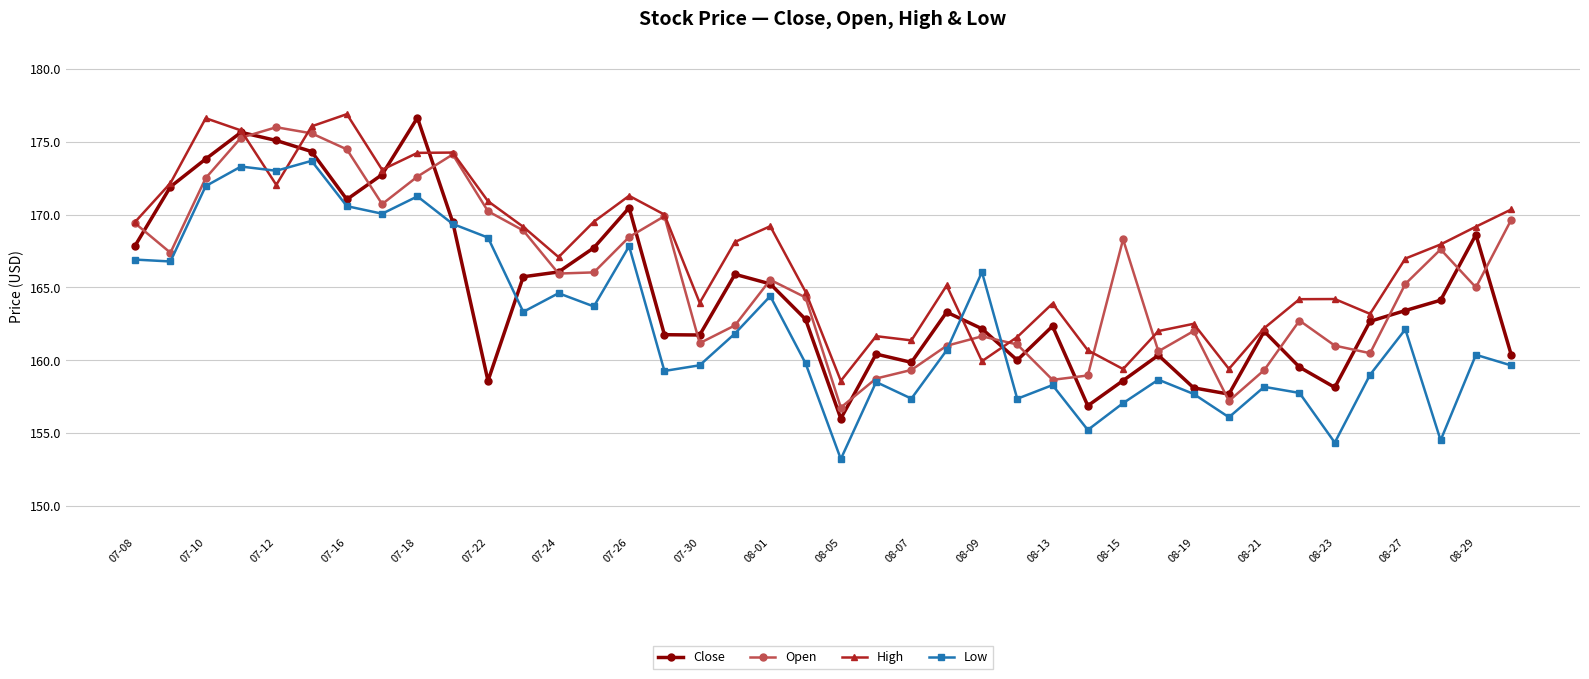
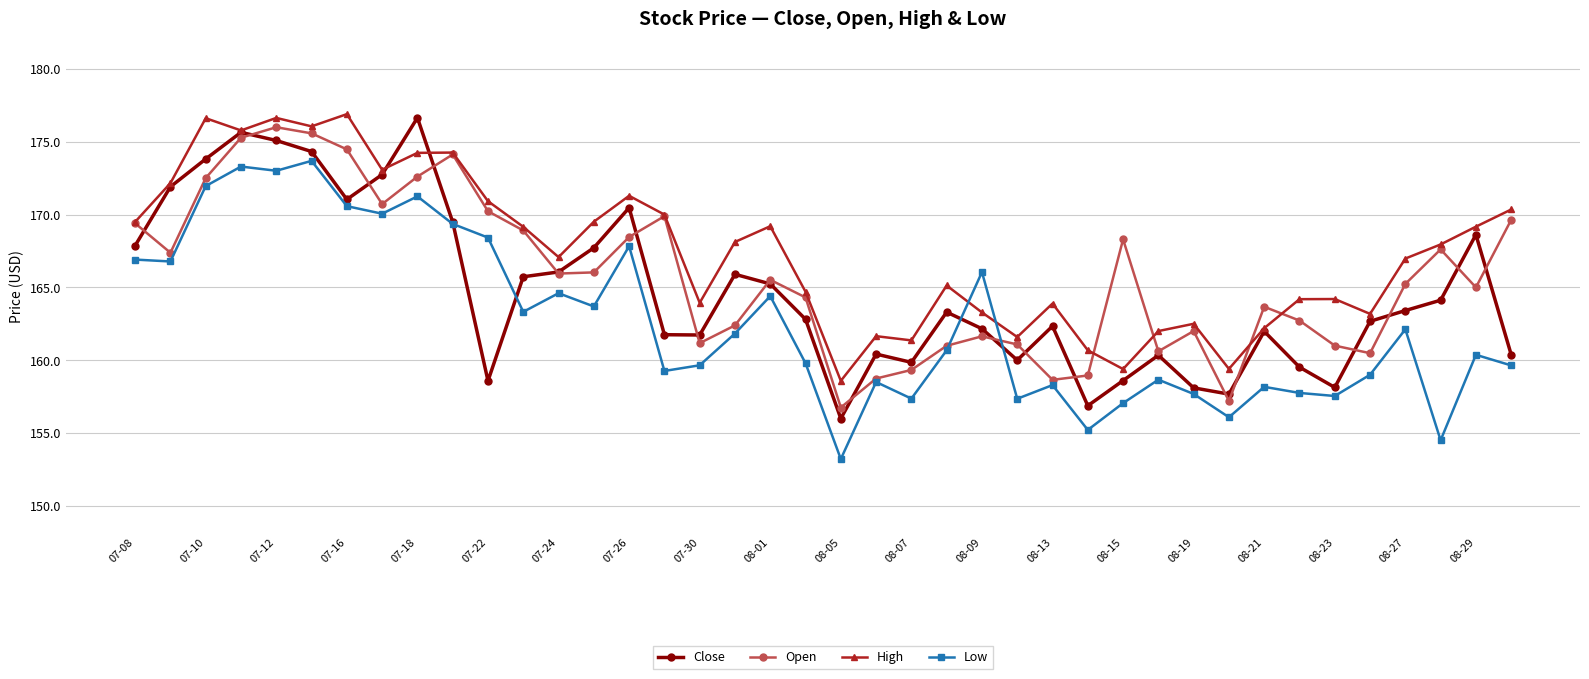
High, 07-12: 172.0 -> 176.6
High, 08-09: 159.9 -> 163.3
Open, 08-21: 159.3 -> 163.7
Low, 08-23: 154.3 -> 157.5
